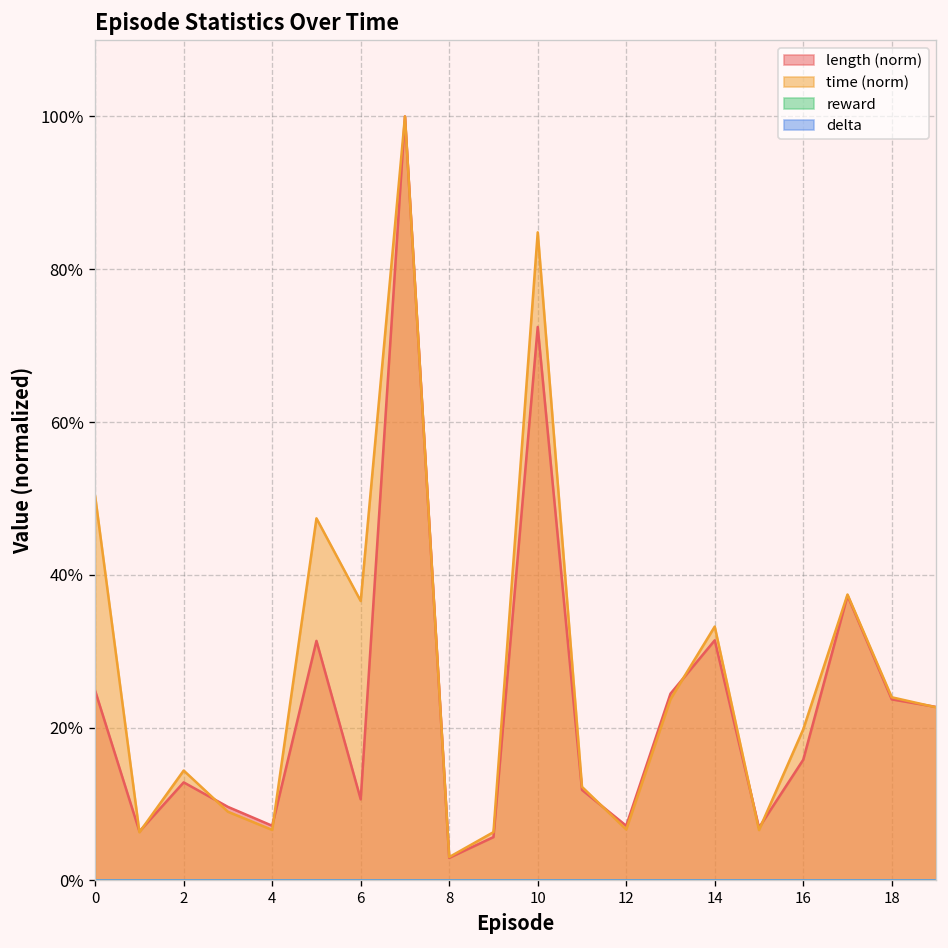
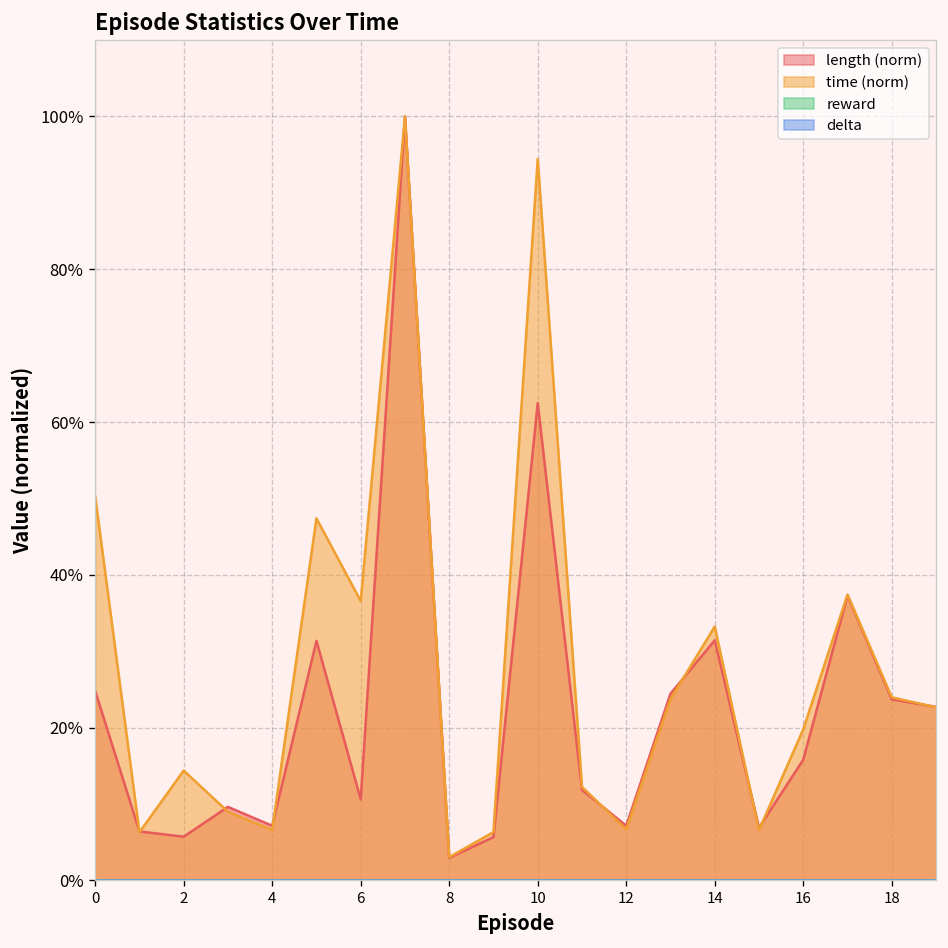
length (norm), 2: 13% -> 6%
length (norm), 10: 72% -> 62%
time (norm), 10: 85% -> 94%
